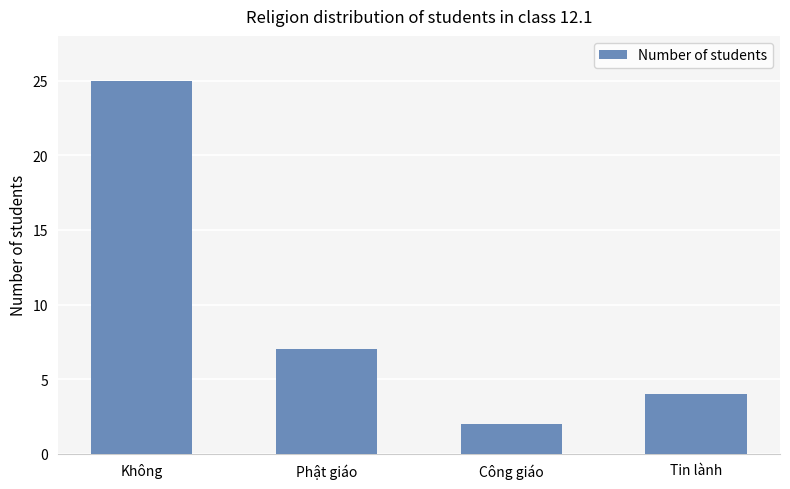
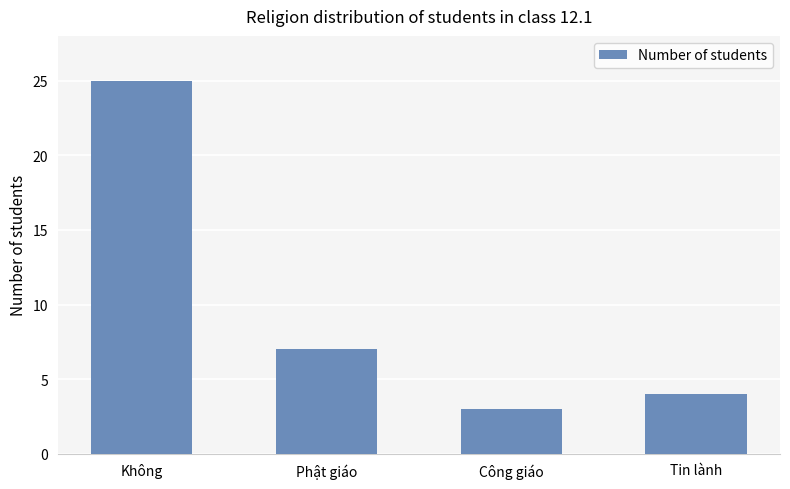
Công giáo: 2 -> 3
